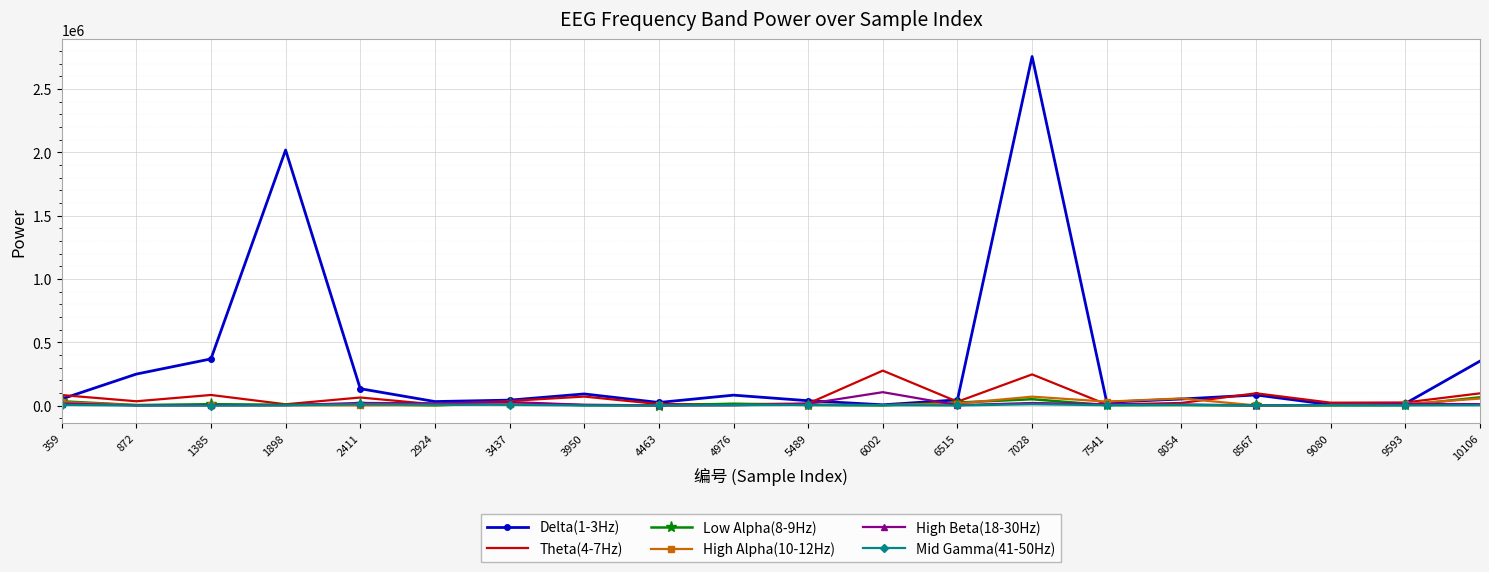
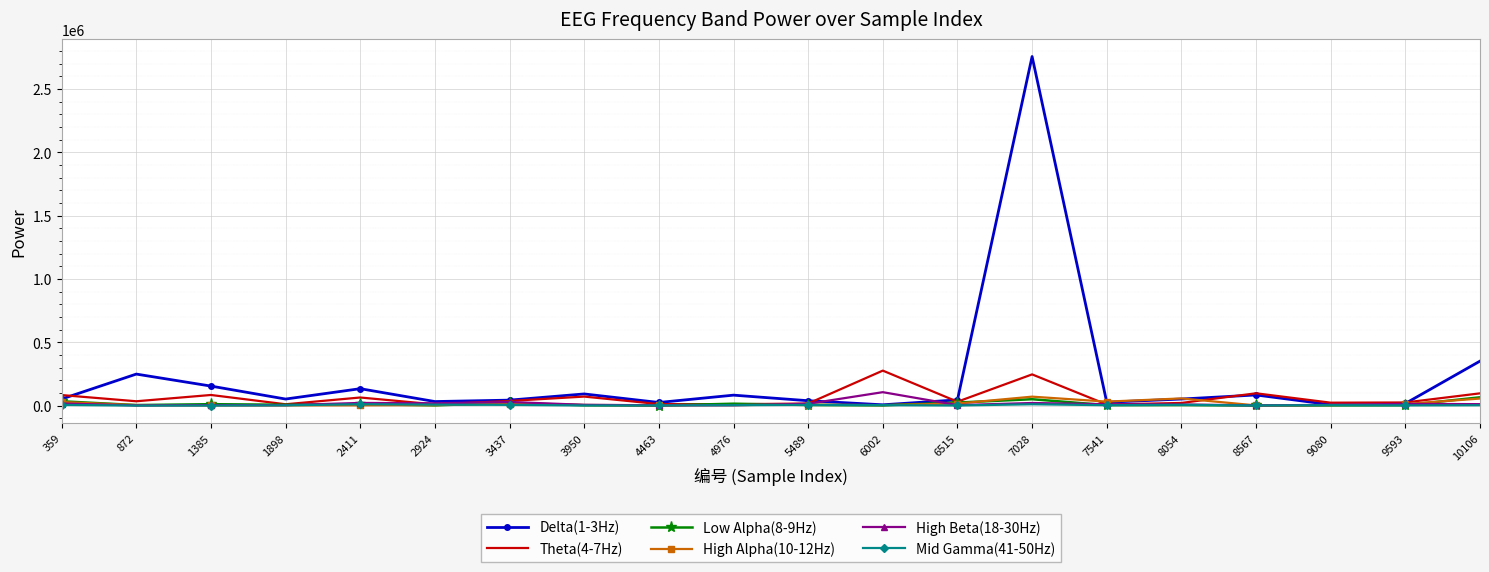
Delta(1-3Hz), 1385: 370000 -> 150000
Delta(1-3Hz), 1898: 2020000 -> 50000
